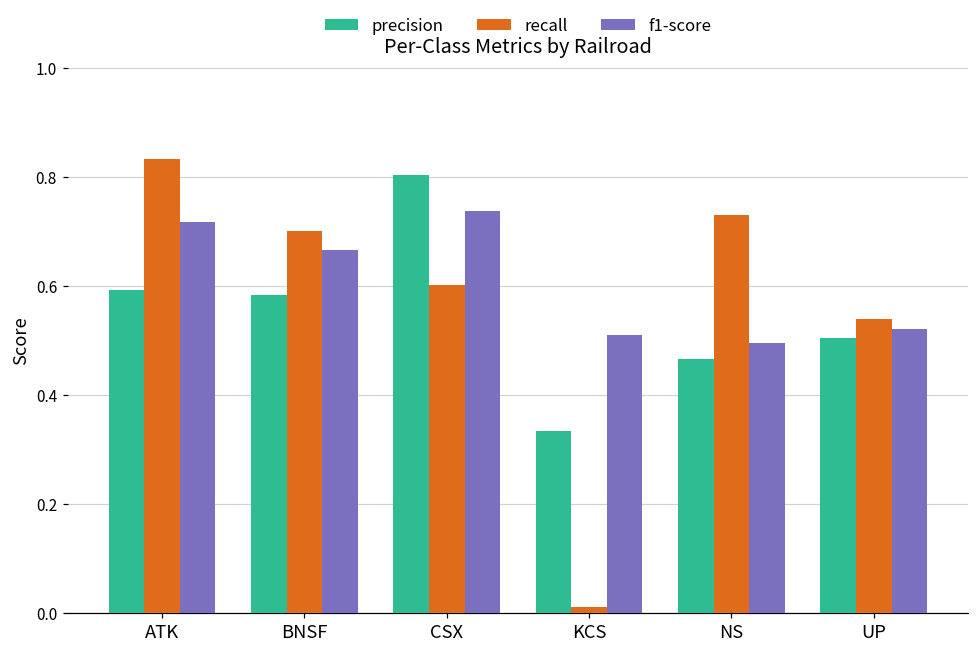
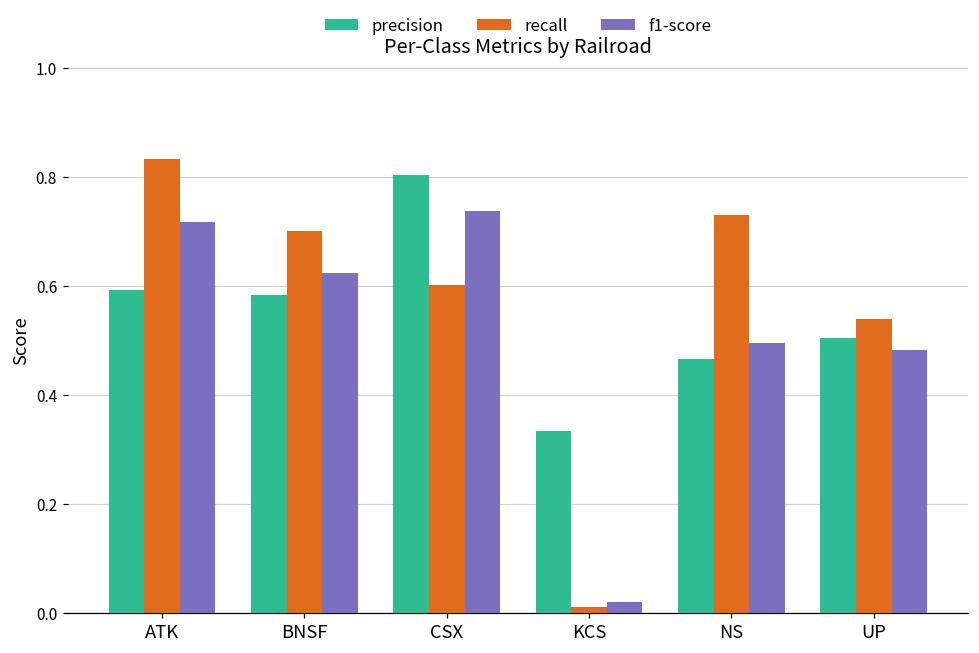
f1-score, BNSF: 0.67 -> 0.62
f1-score, KCS: 0.51 -> 0.02
f1-score, UP: 0.52 -> 0.48
